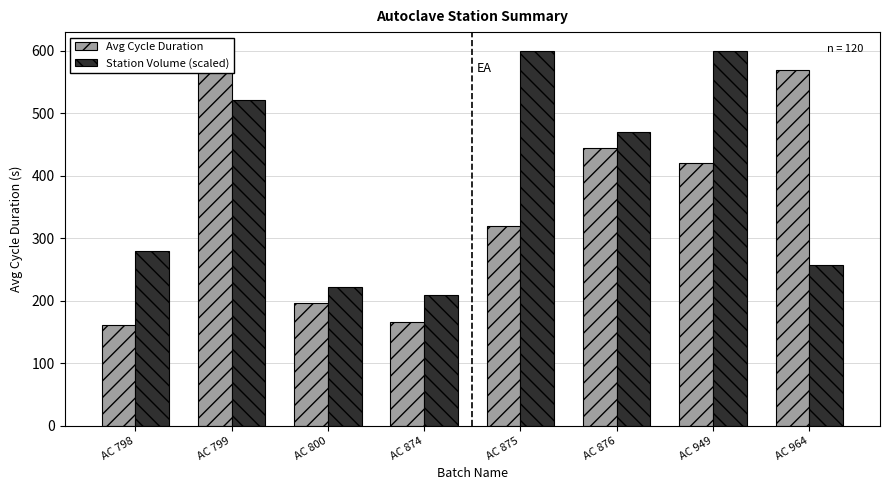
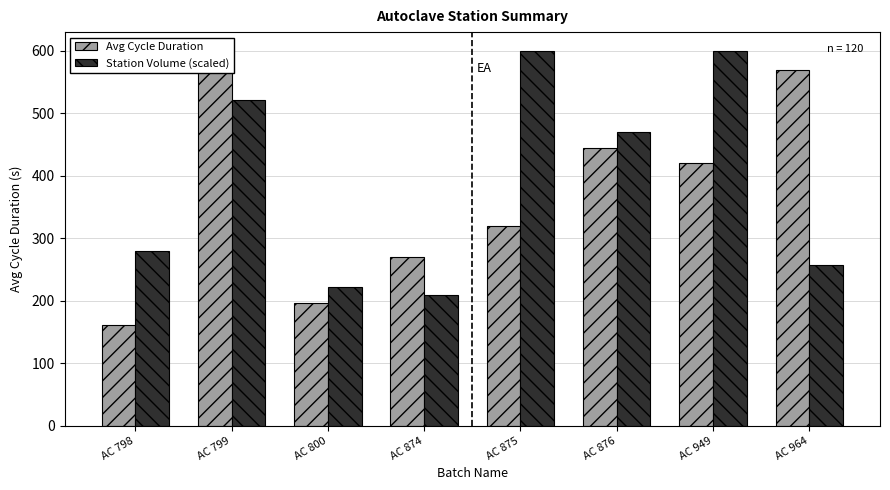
Avg Cycle Duration, AC 874: 170 -> 270
